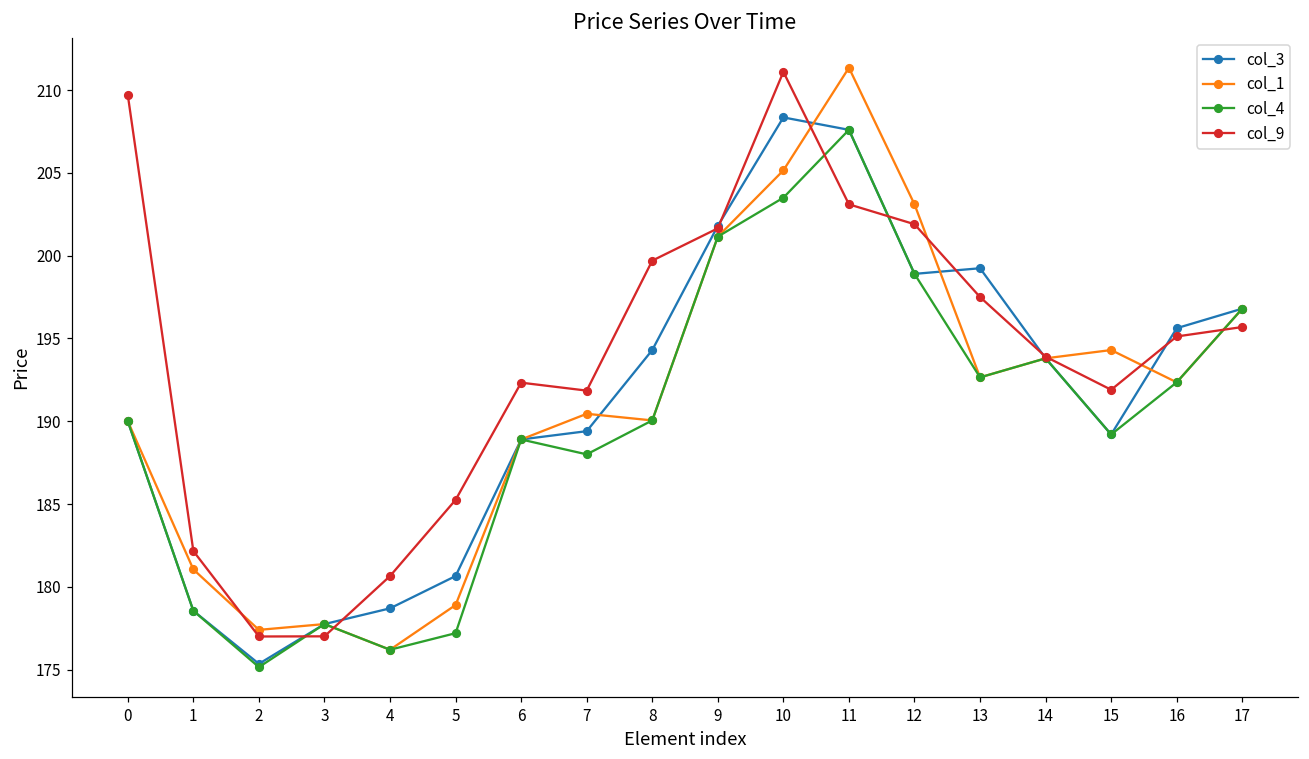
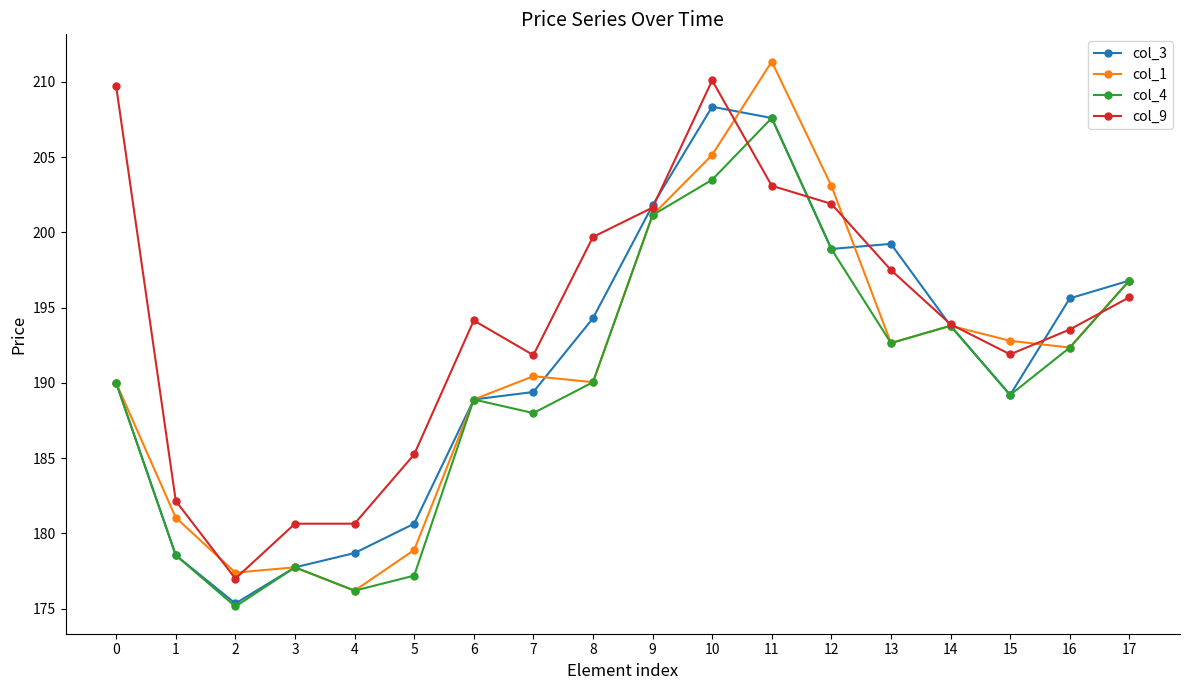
col_9, 3: 177.0 -> 180.7
col_9, 6: 192.3 -> 194.2
col_9, 10: 211.1 -> 210.1
col_1, 15: 194.3 -> 192.8
col_9, 16: 195.1 -> 193.6
